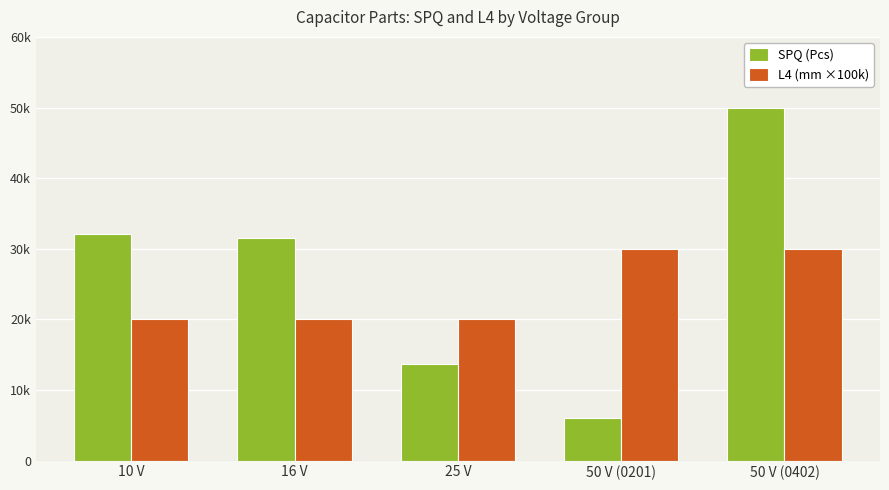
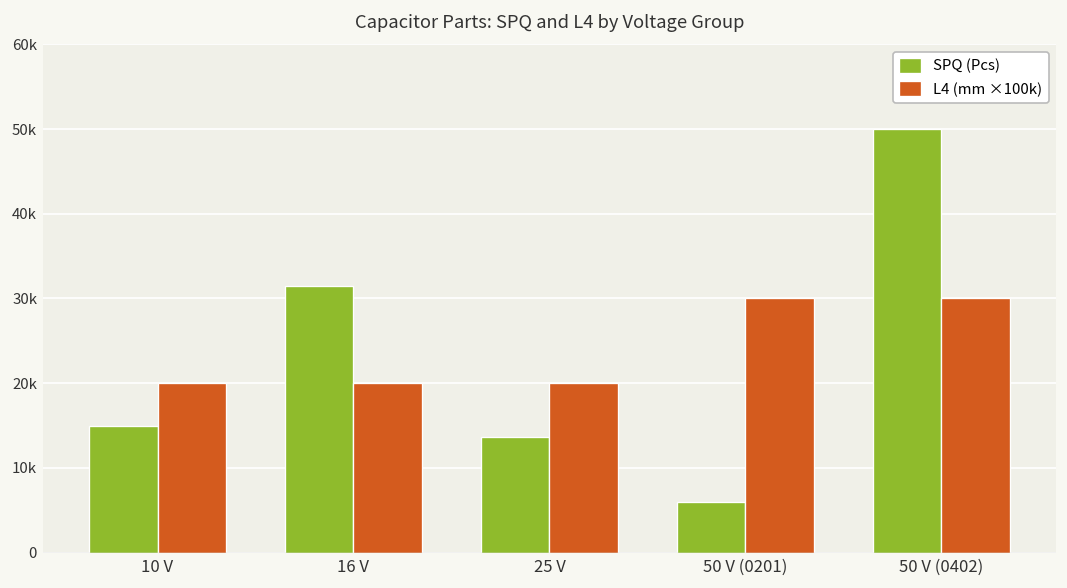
SPQ (Pcs), 10 V: 32000 -> 15000
